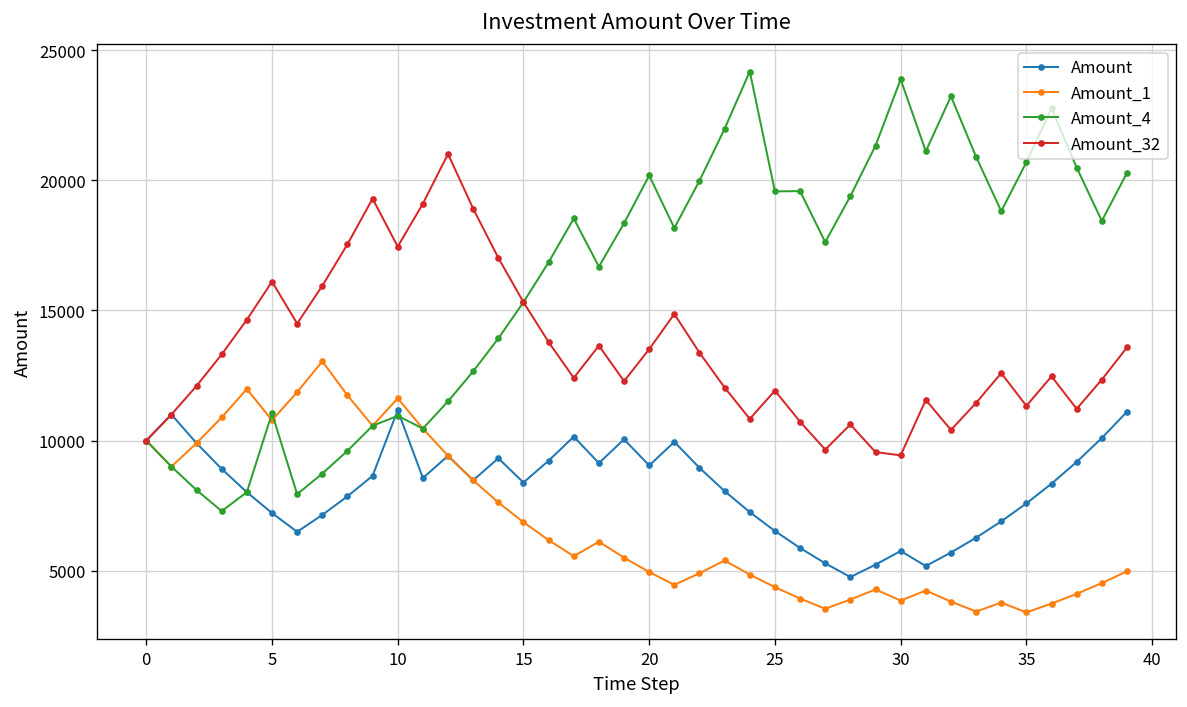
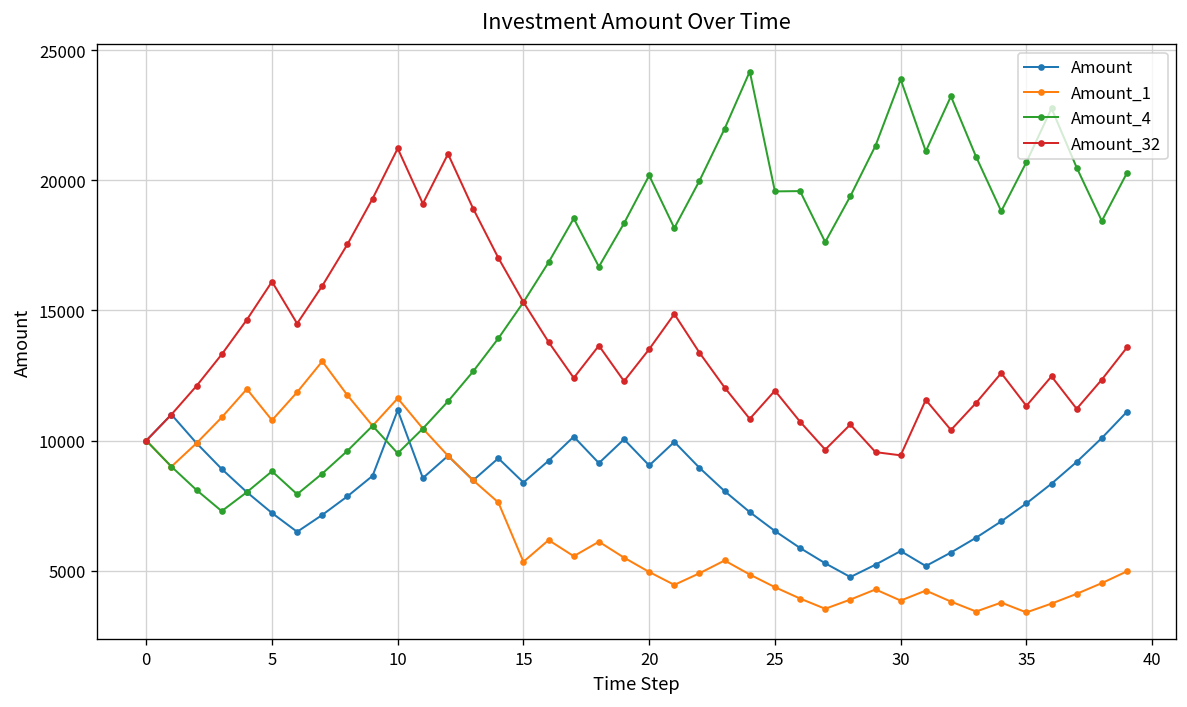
Amount_4, 5: 11000 -> 8800
Amount_4, 10: 11000 -> 9500
Amount_32, 10: 17500 -> 21200
Amount_1, 15: 6900 -> 5300
